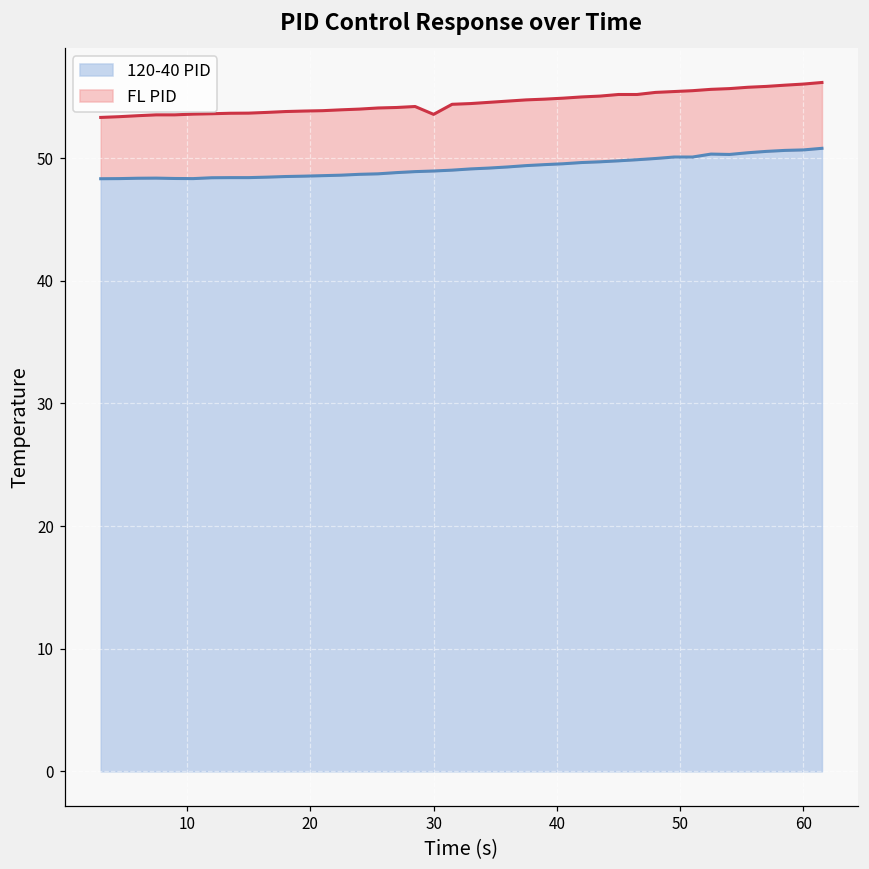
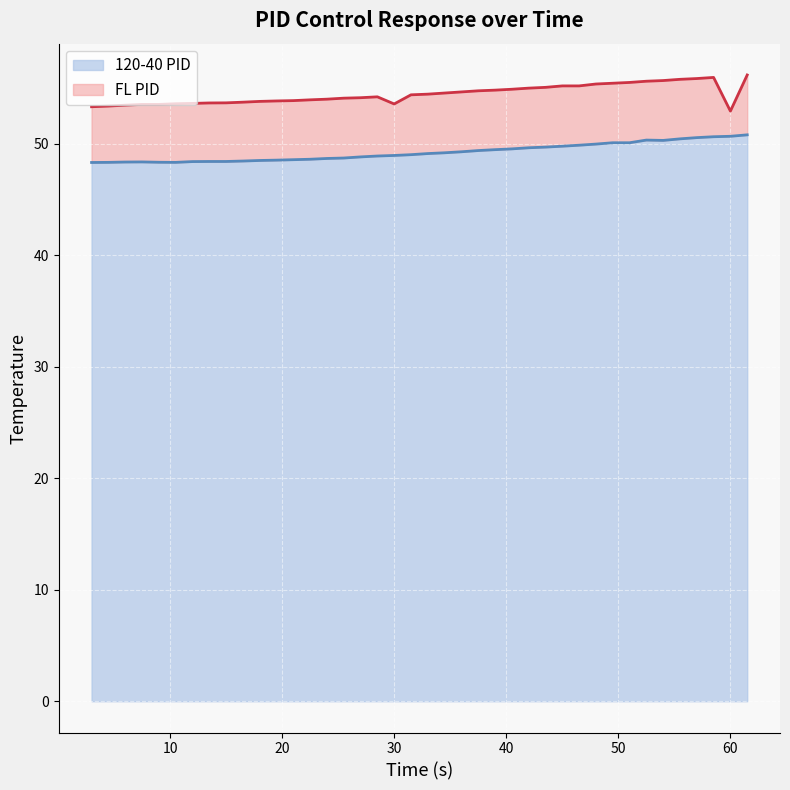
FL PID, 60: 56.1 -> 52.9
